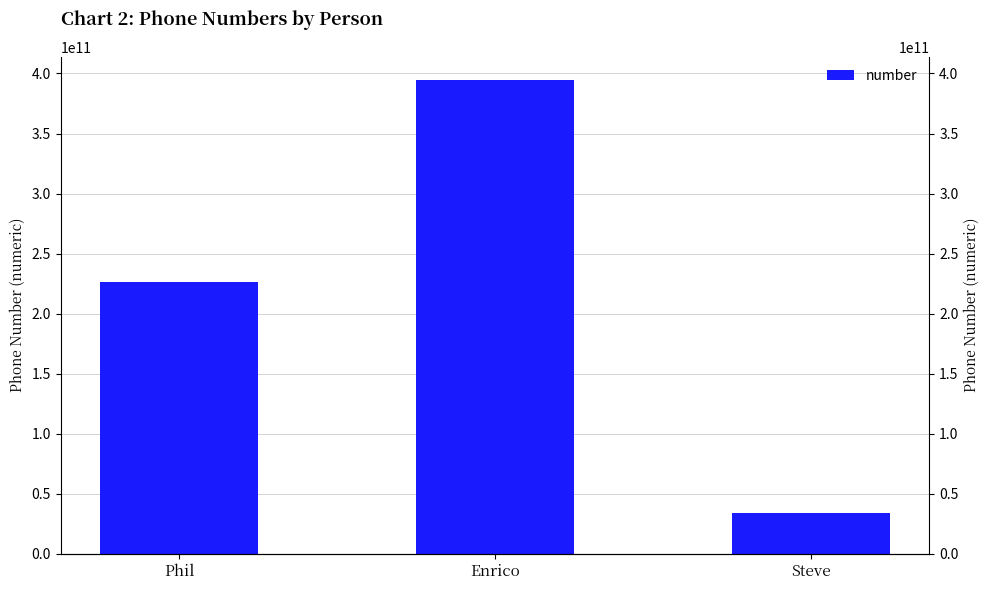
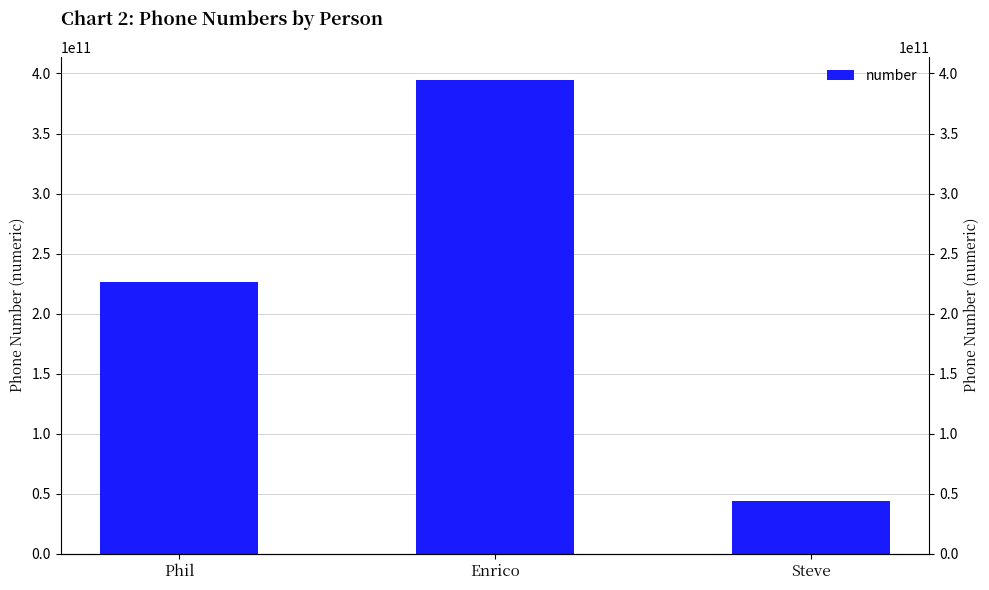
Steve: 34000000000 -> 44000000000
